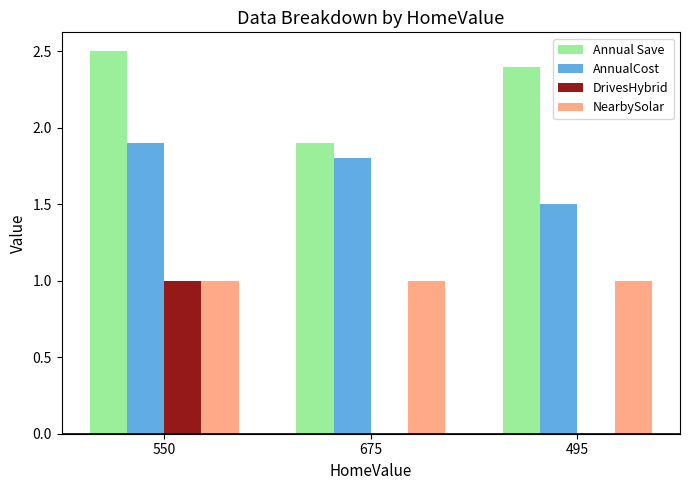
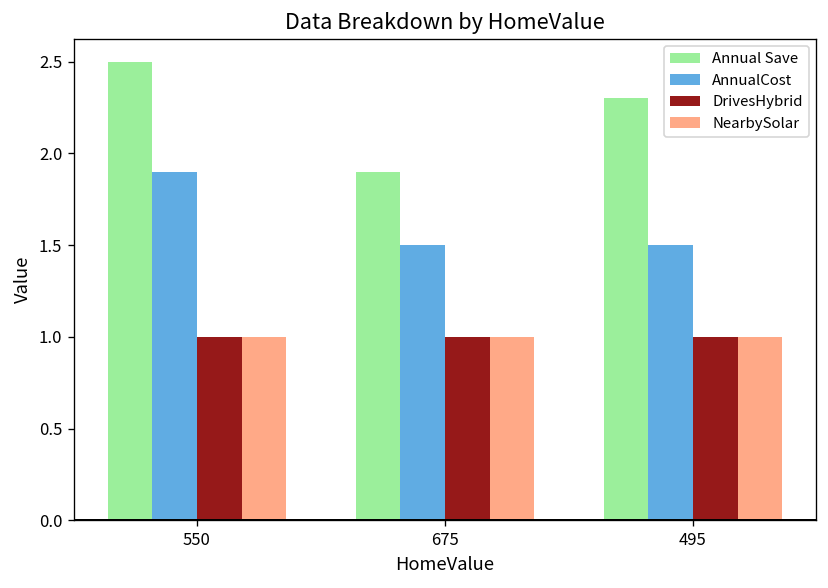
AnnualCost, 675: 1.8 -> 1.5
DrivesHybrid, 675: 0 -> 1
Annual Save, 495: 2.4 -> 2.3
DrivesHybrid, 495: 0 -> 1
